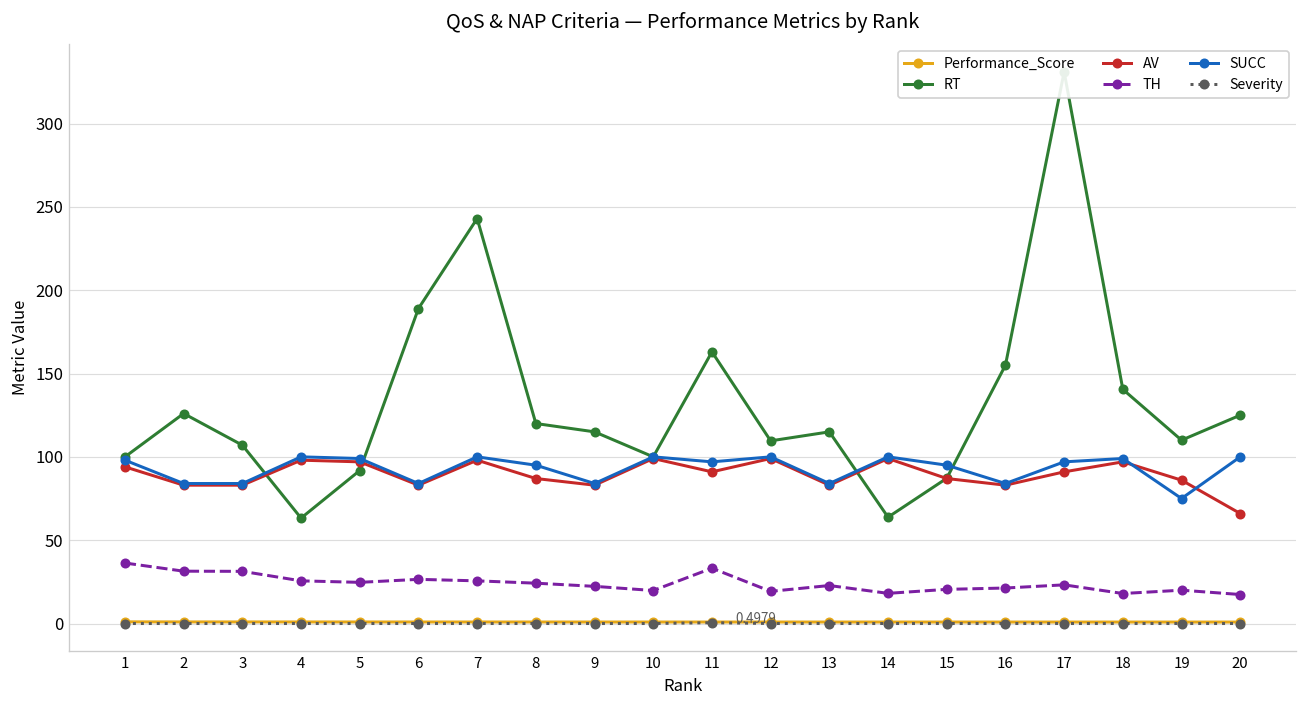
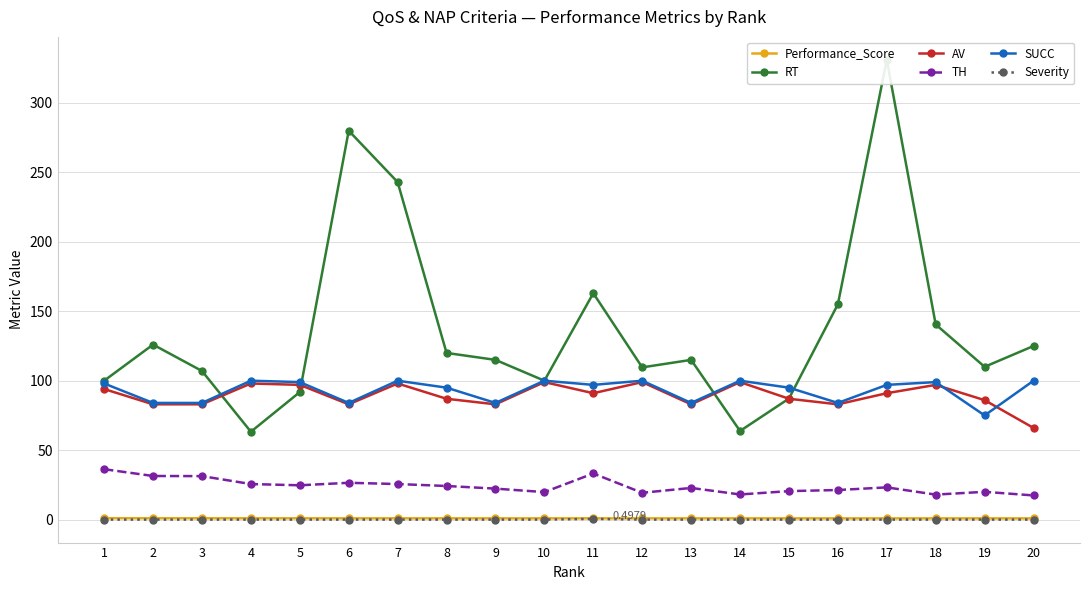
RT, 6: 189 -> 280
